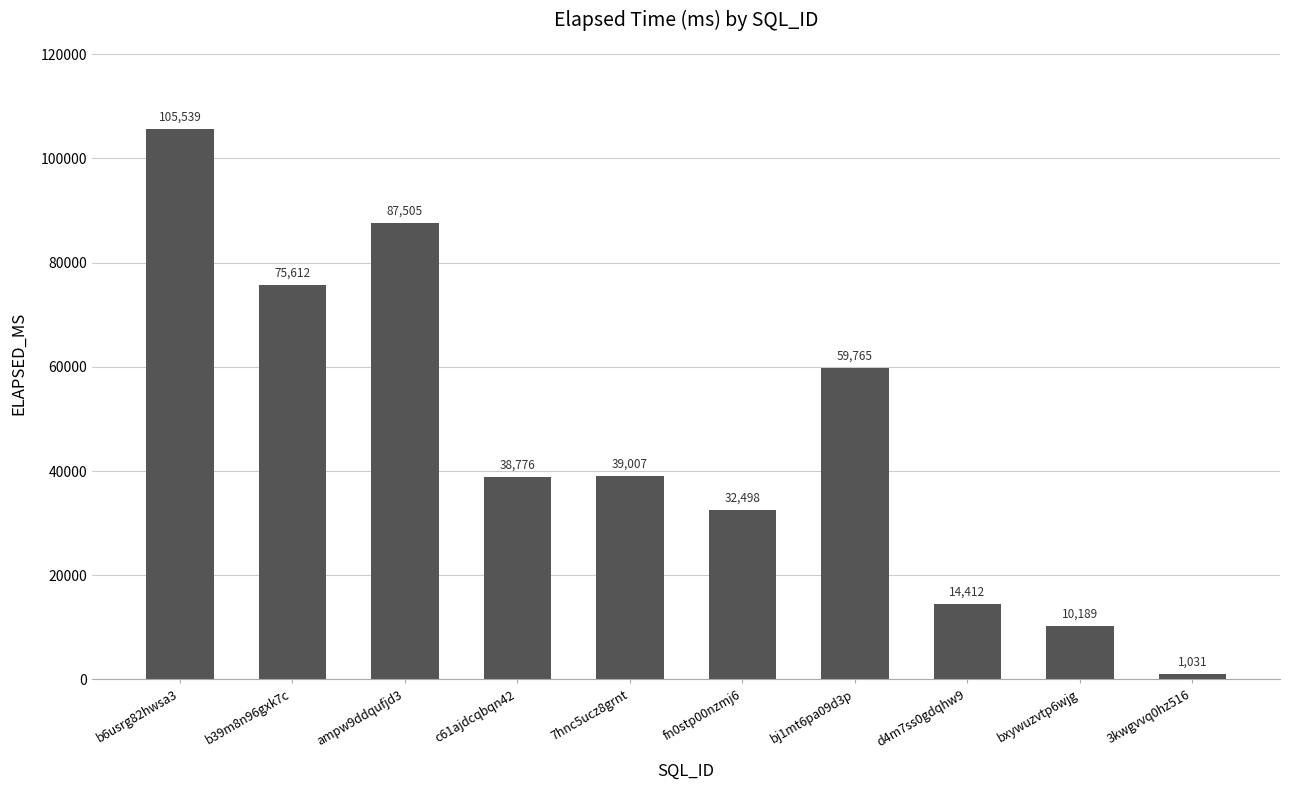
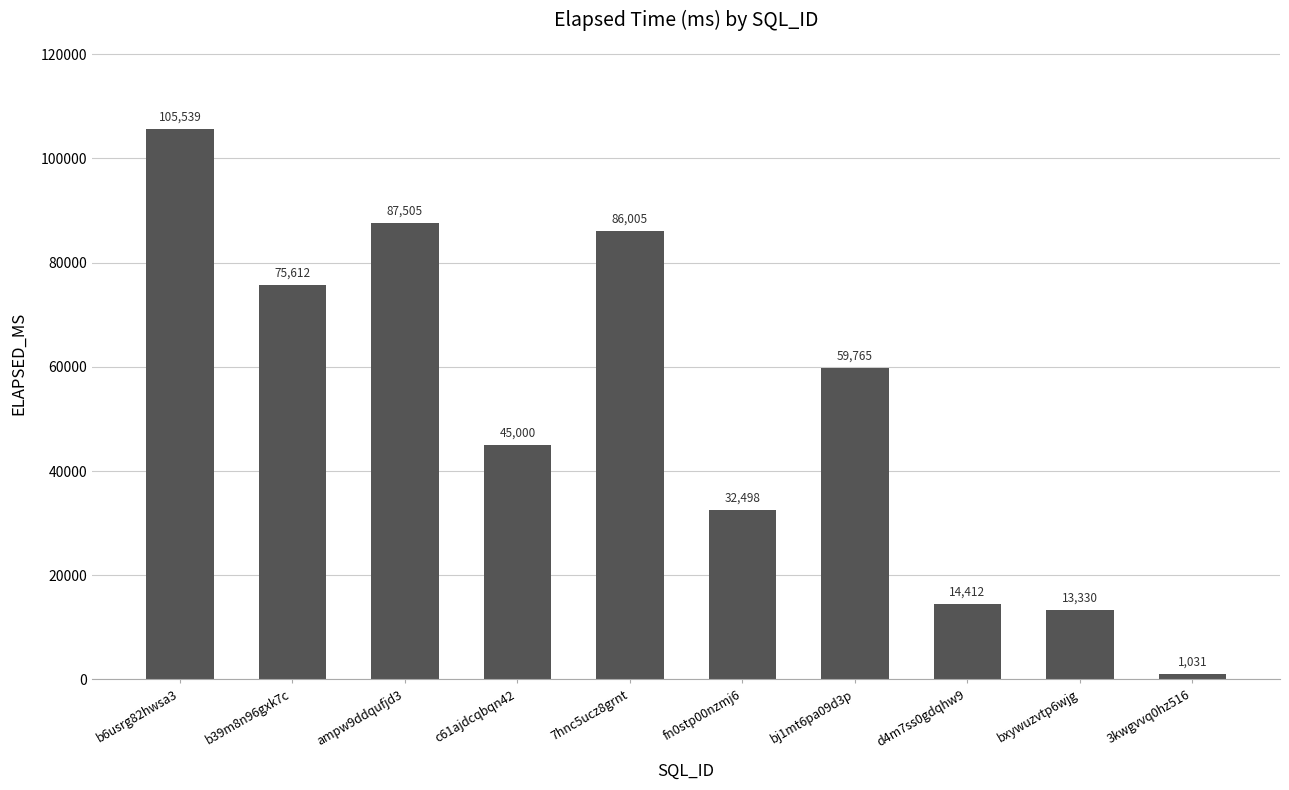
c61ajdcqbqn42: 38,776 -> 45,000
7hnc5ucz8grnt: 39,007 -> 86,005
bxywuzvtp6wjg: 10,189 -> 13,330
